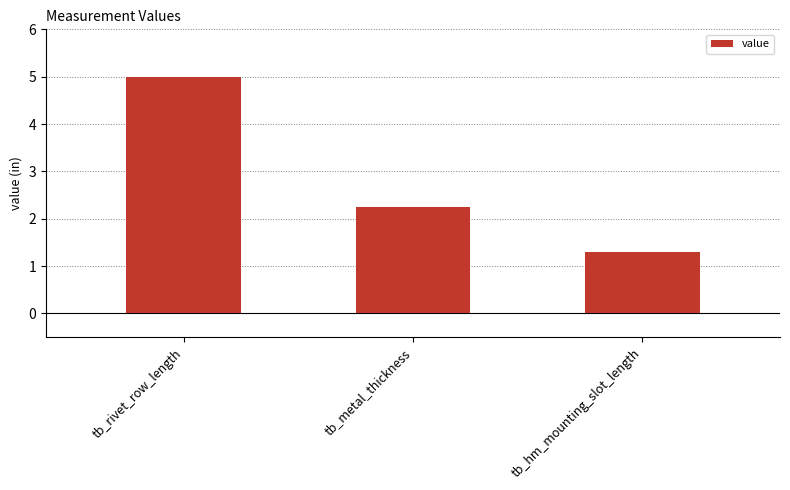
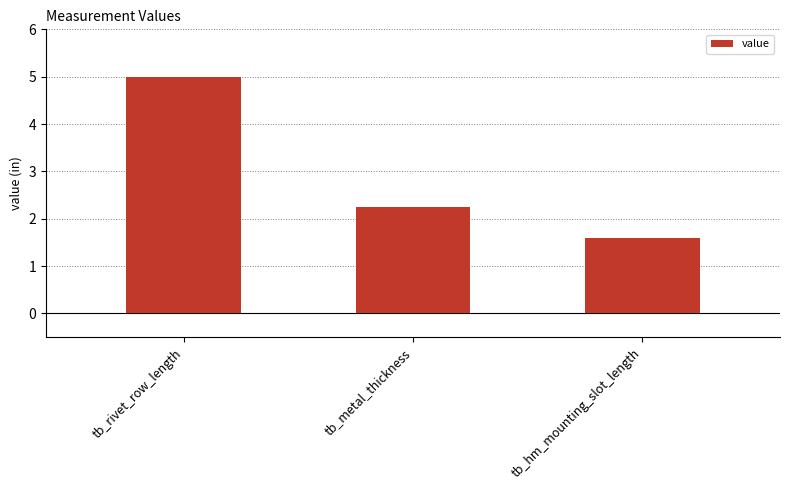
tb_hm_mounting_slot_length: 1.3 -> 1.6
